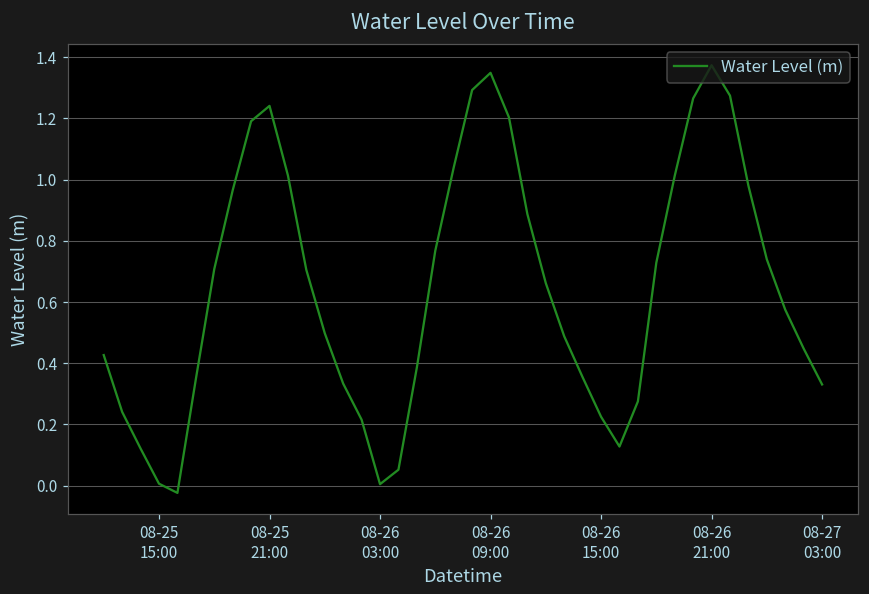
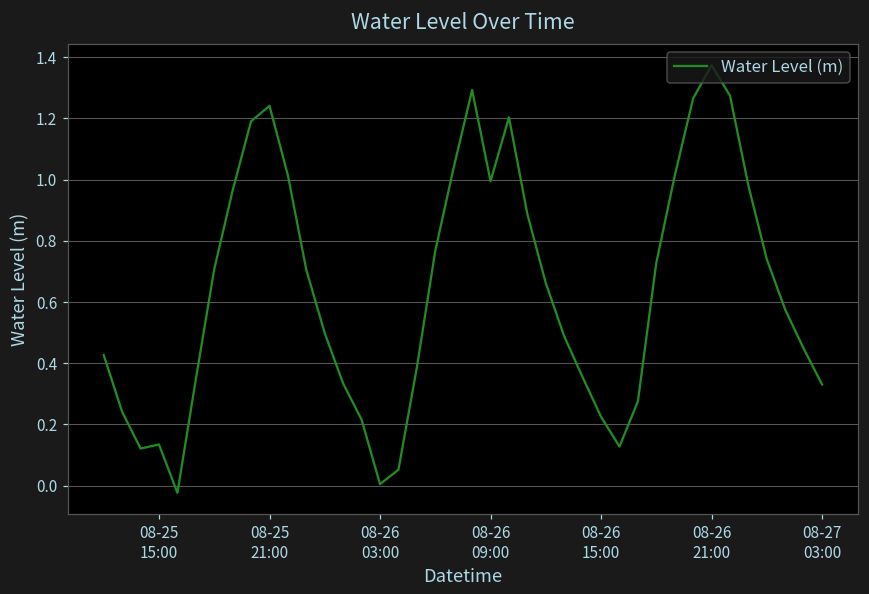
08-25 15:00: 0.01 -> 0.13
08-26 09:00: 1.35 -> 0.99
